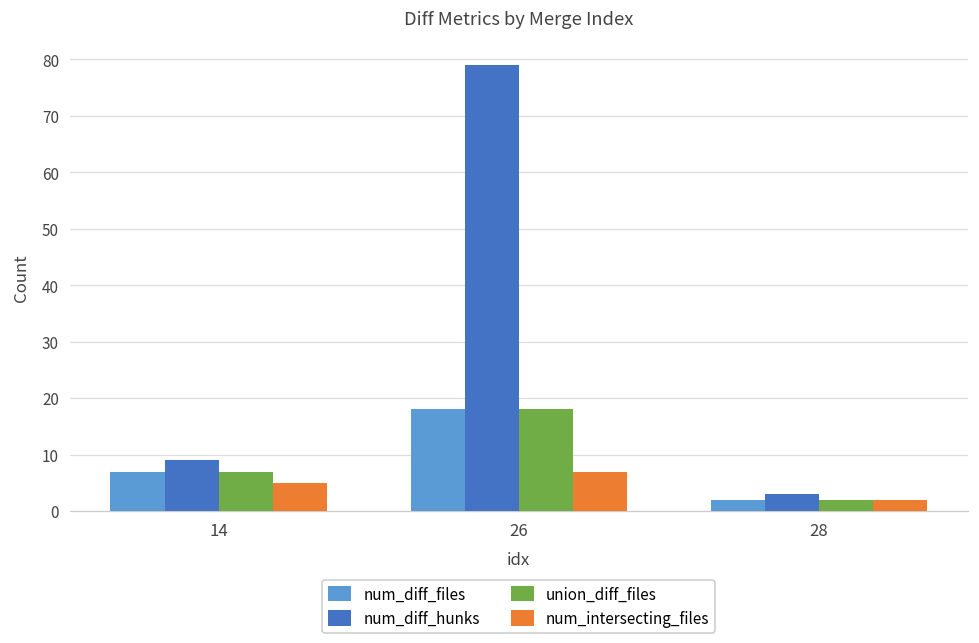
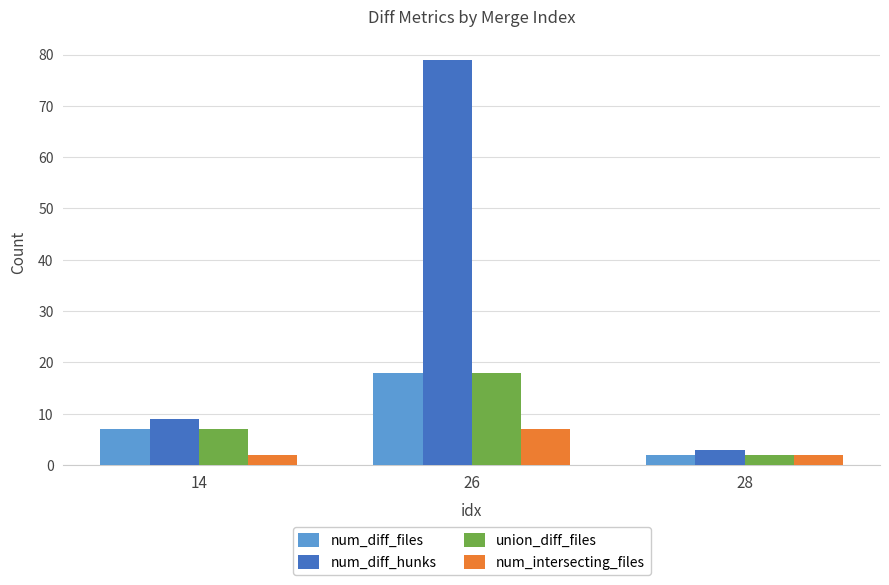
num_intersecting_files, 14: 5 -> 2
